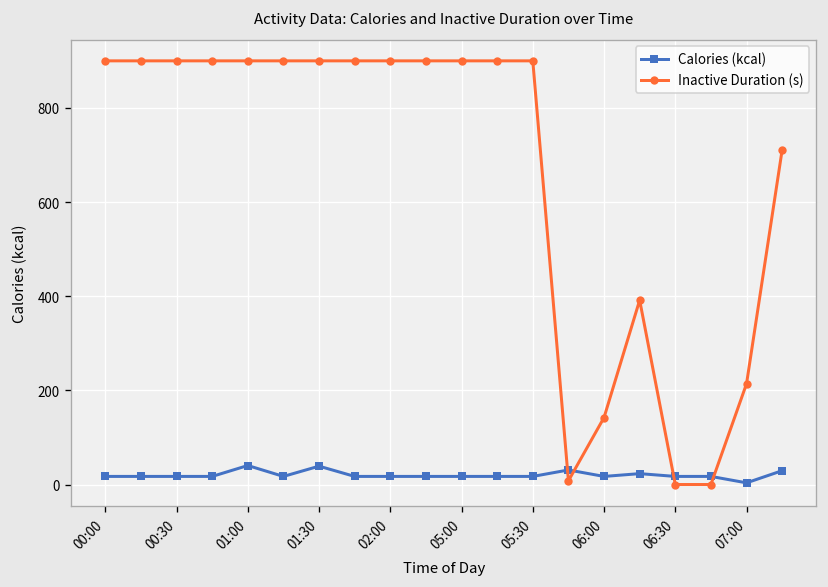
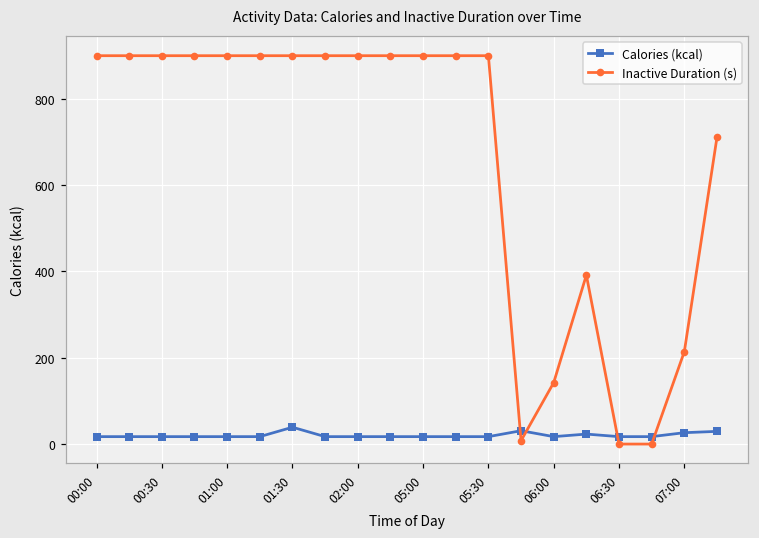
Calories (kcal), 01:00: 40 -> 20
Calories (kcal), 07:00: 0 -> 30
